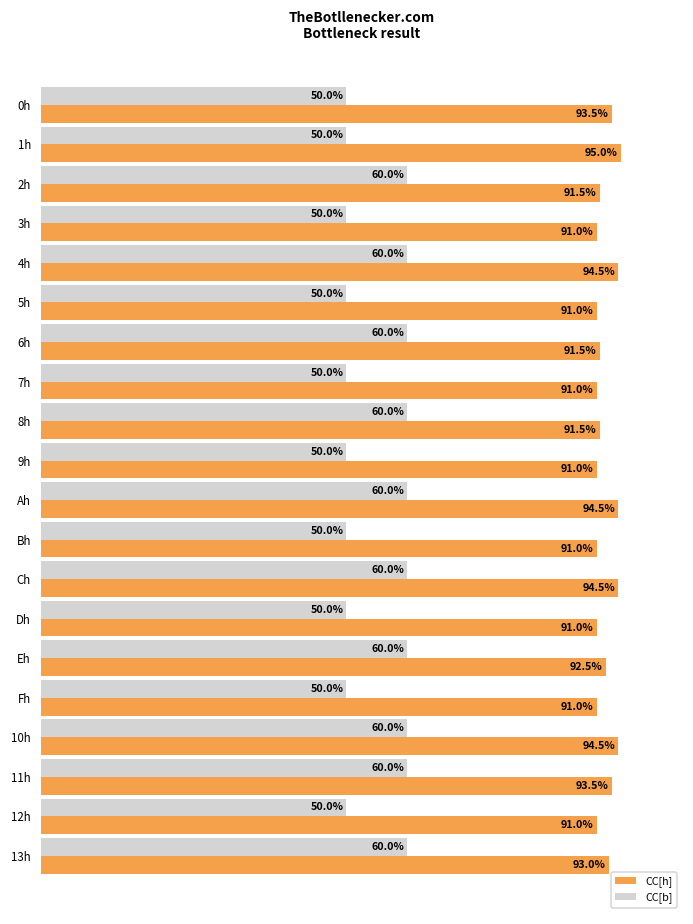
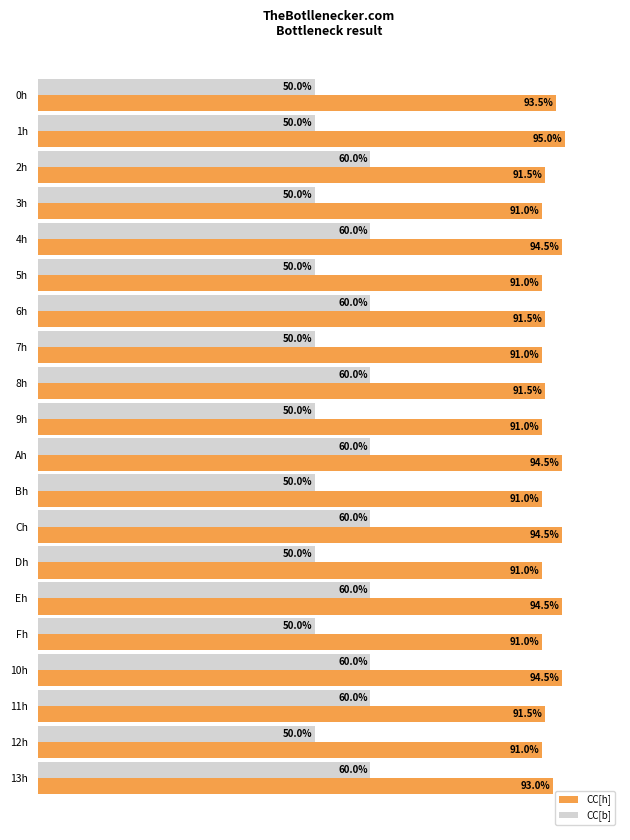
CC[h], Eh: 92.5% -> 94.5%
CC[h], 11h: 93.5% -> 91.5%
